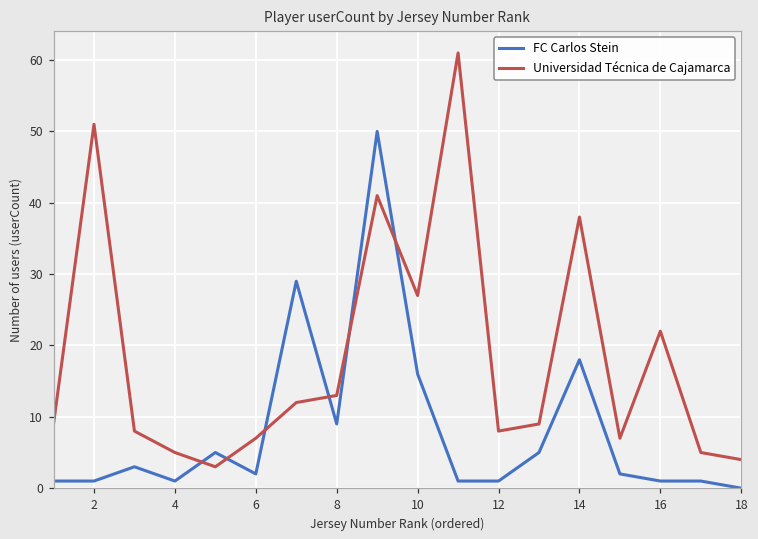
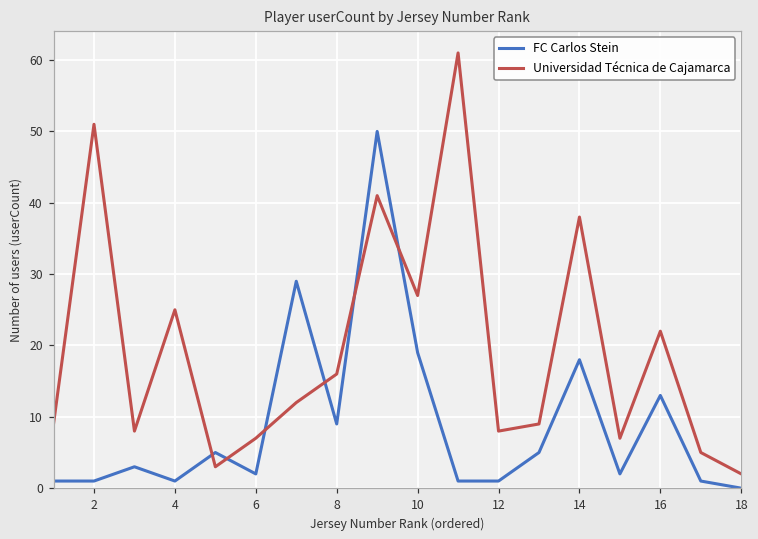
Universidad Técnica de Cajamarca, 4: 5 -> 25
Universidad Técnica de Cajamarca, 8: 13 -> 16
FC Carlos Stein, 10: 16 -> 19
FC Carlos Stein, 16: 1 -> 13
Universidad Técnica de Cajamarca, 18: 4 -> 2
